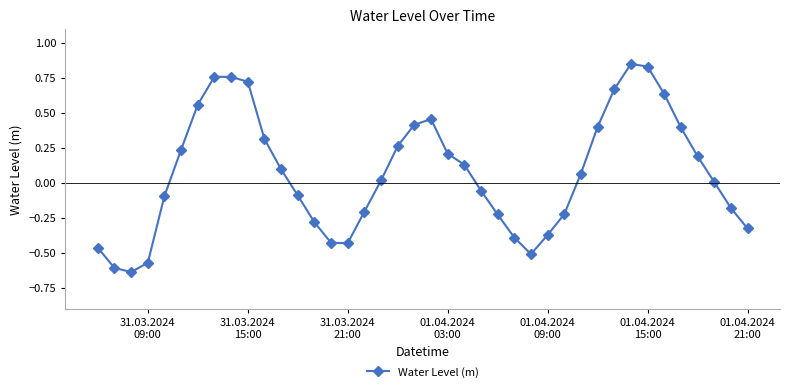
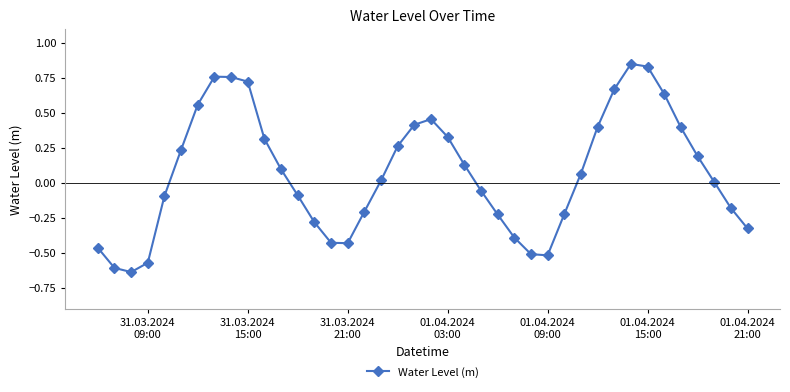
01.04.2024 03:00: 0.21 -> 0.33
01.04.2024 09:00: -0.37 -> -0.52
